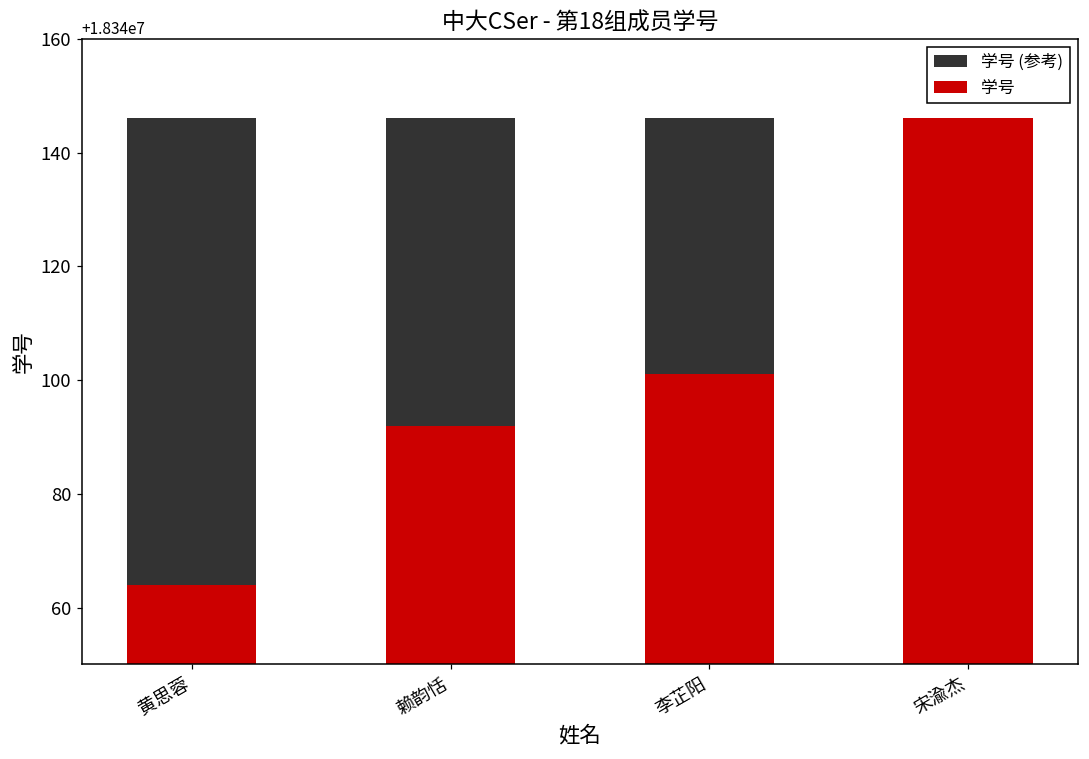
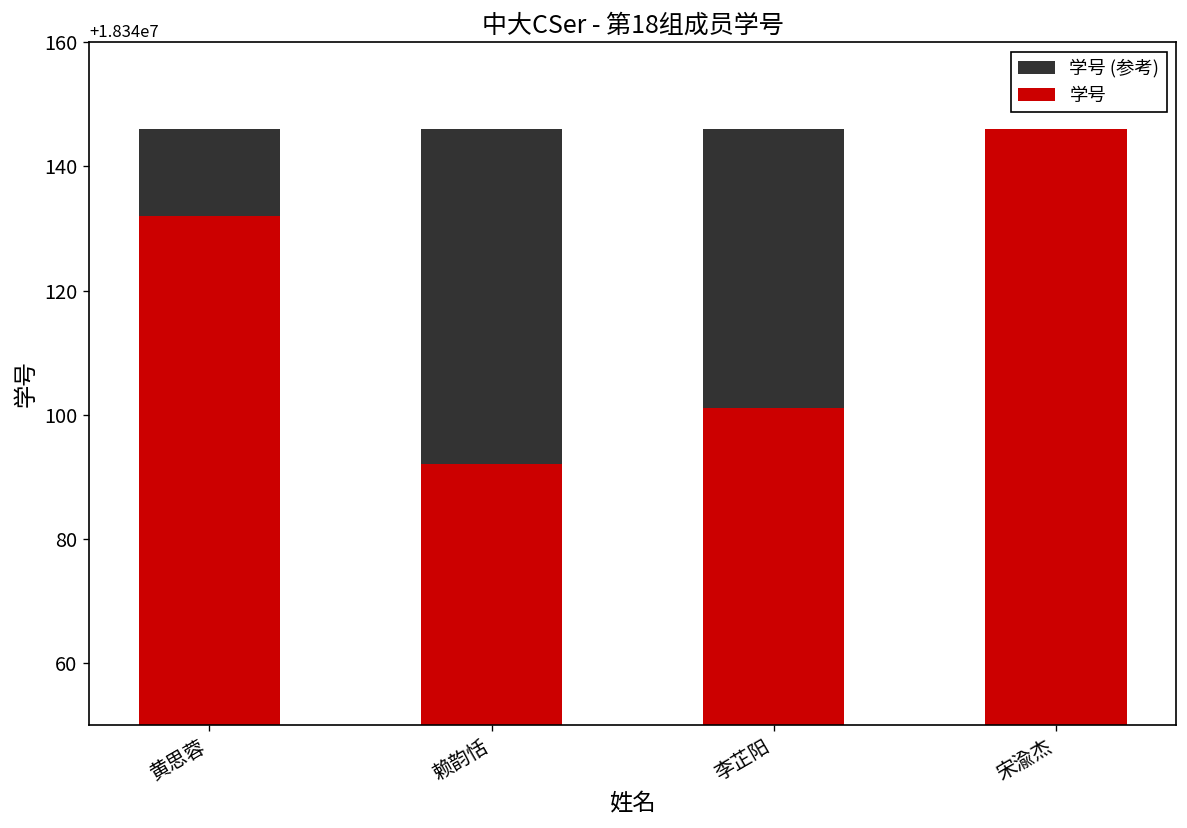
学号, 黄思蓉: 18340064 -> 18340132
